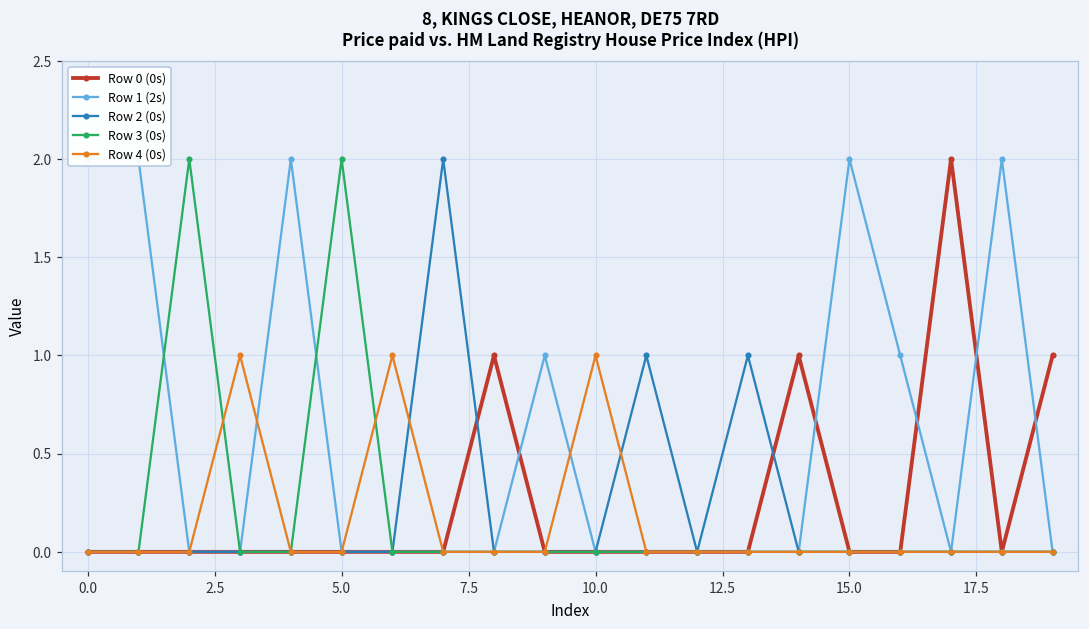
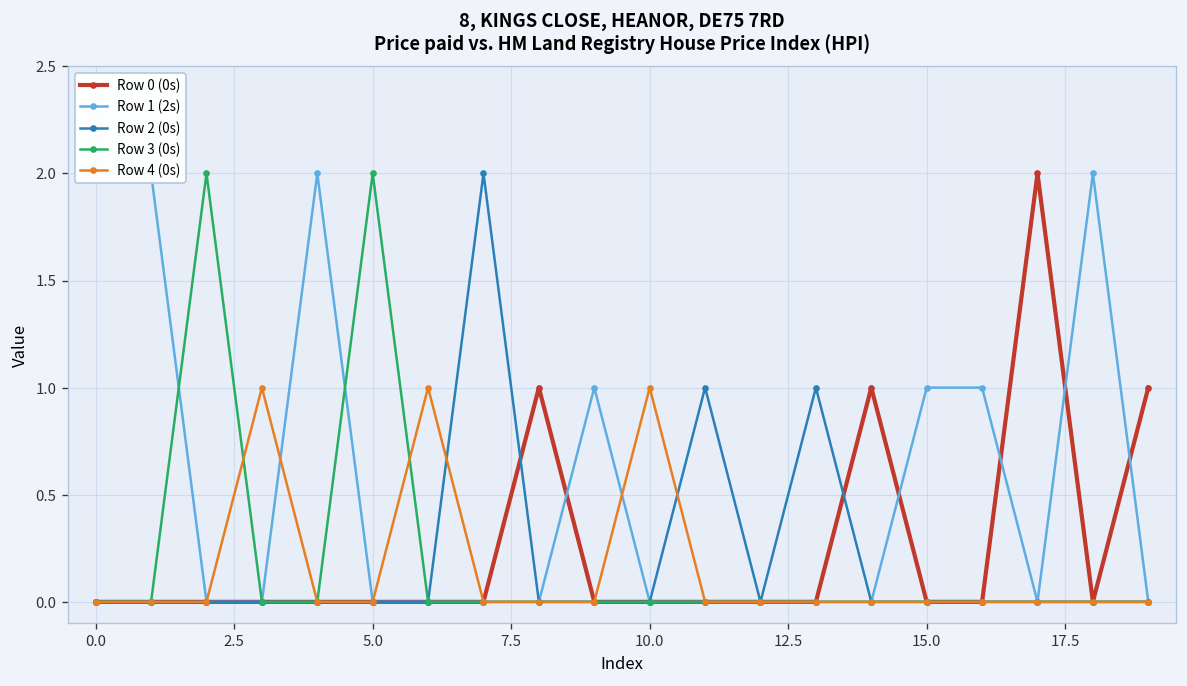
Row 1 (2s), 15.0: 2 -> 1
